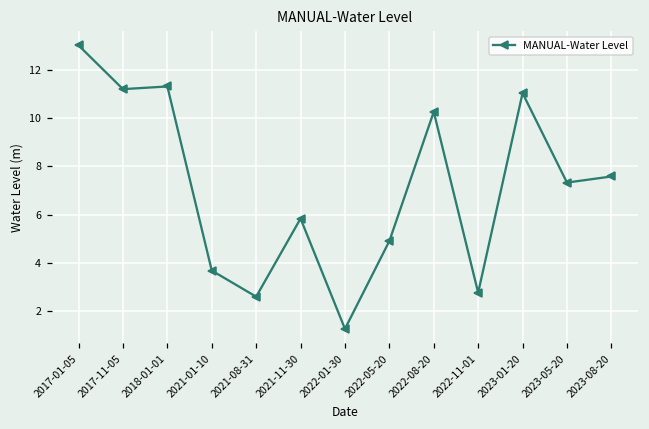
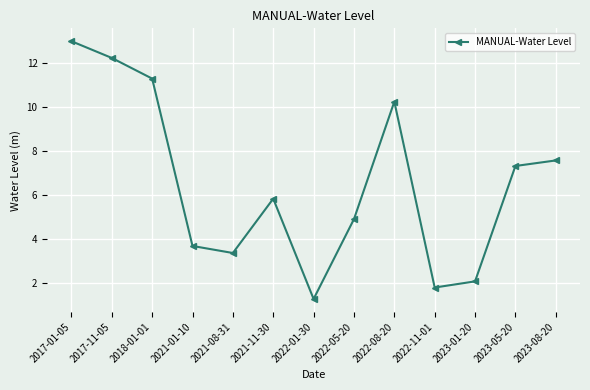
2017-11-05: 11.2 -> 12.2
2021-08-31: 2.6 -> 3.4
2022-11-01: 2.8 -> 1.8
2023-01-20: 11.0 -> 2.1
